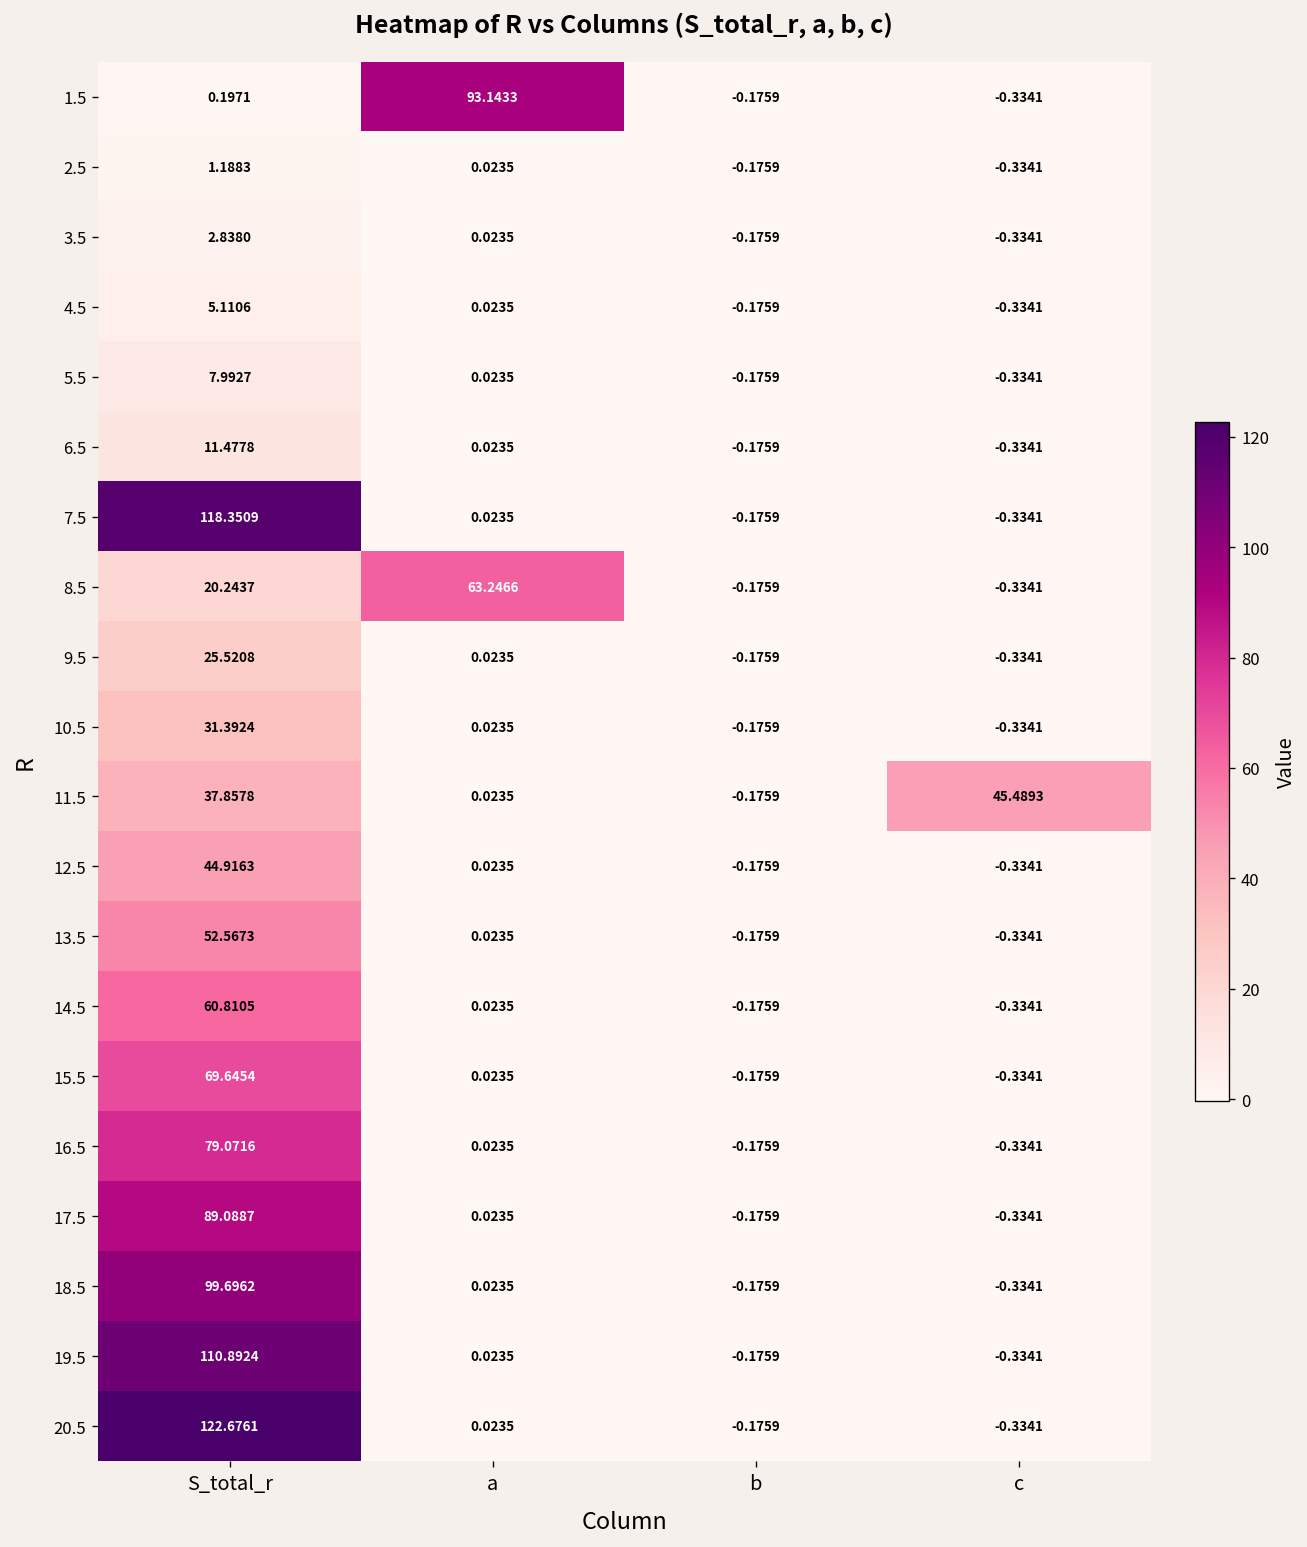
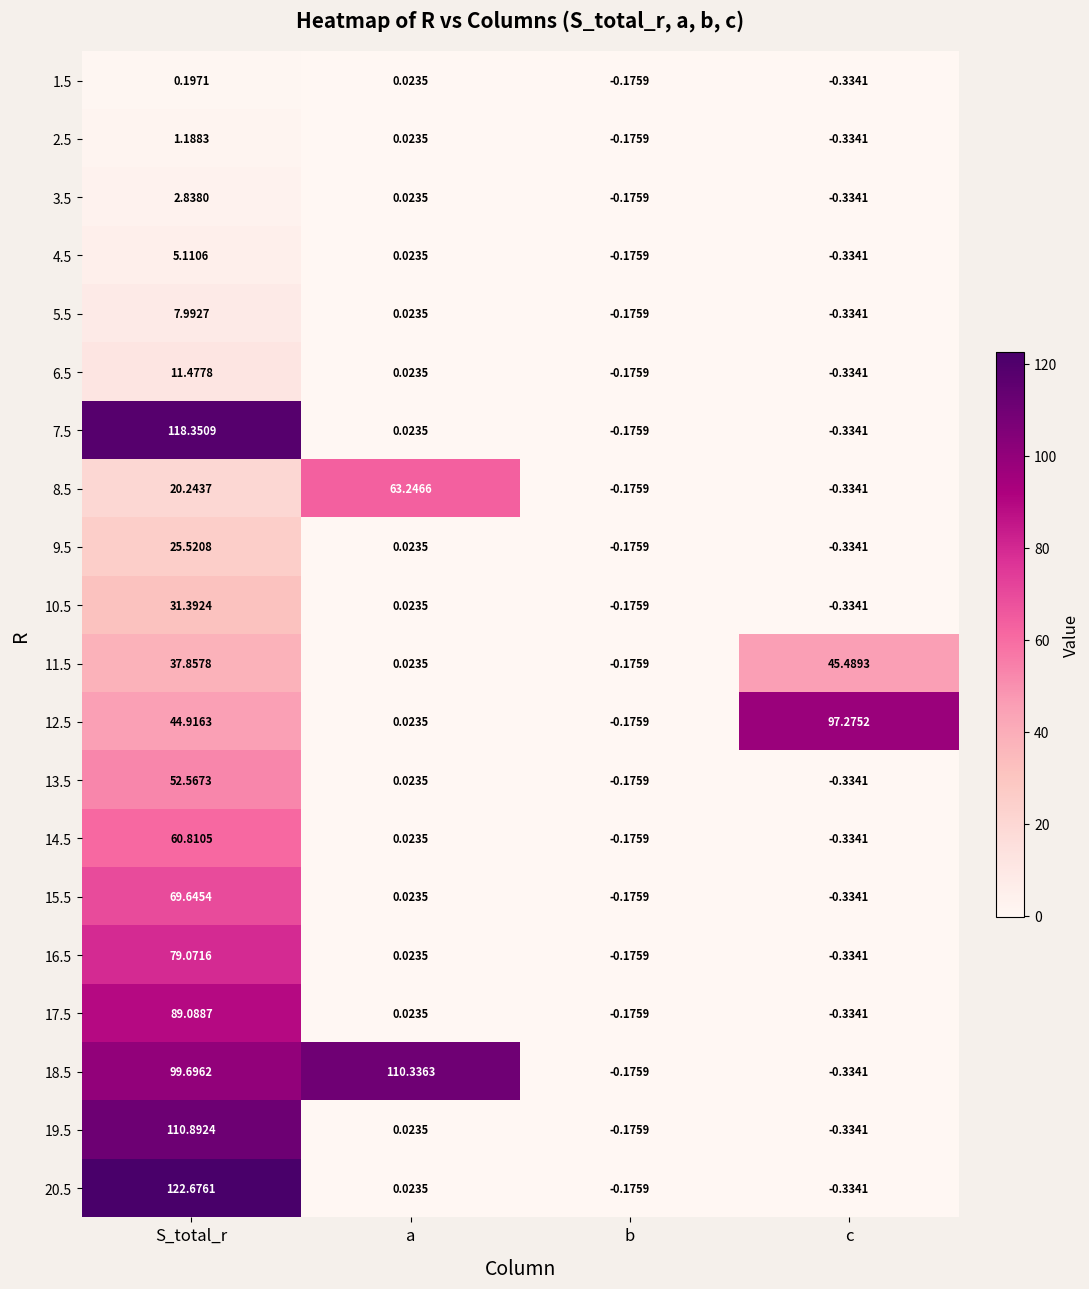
1.5, a: 93.1433 -> 0.0235
12.5, c: -0.3341 -> 97.2752
18.5, a: 0.0235 -> 110.3363
